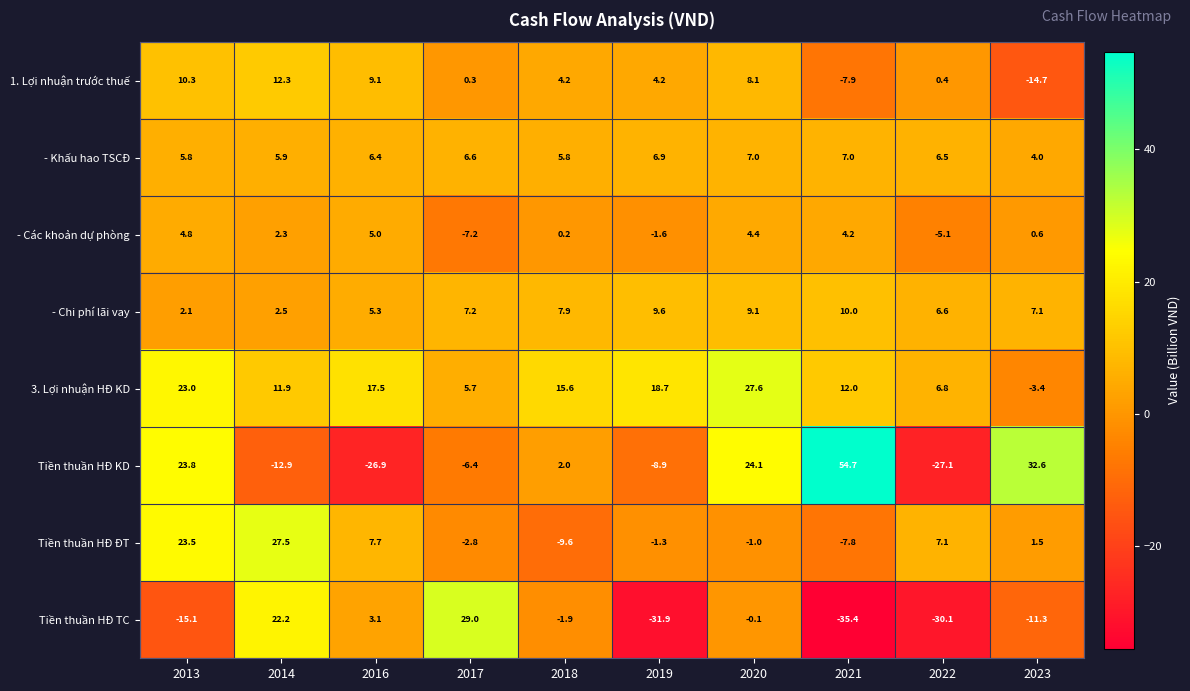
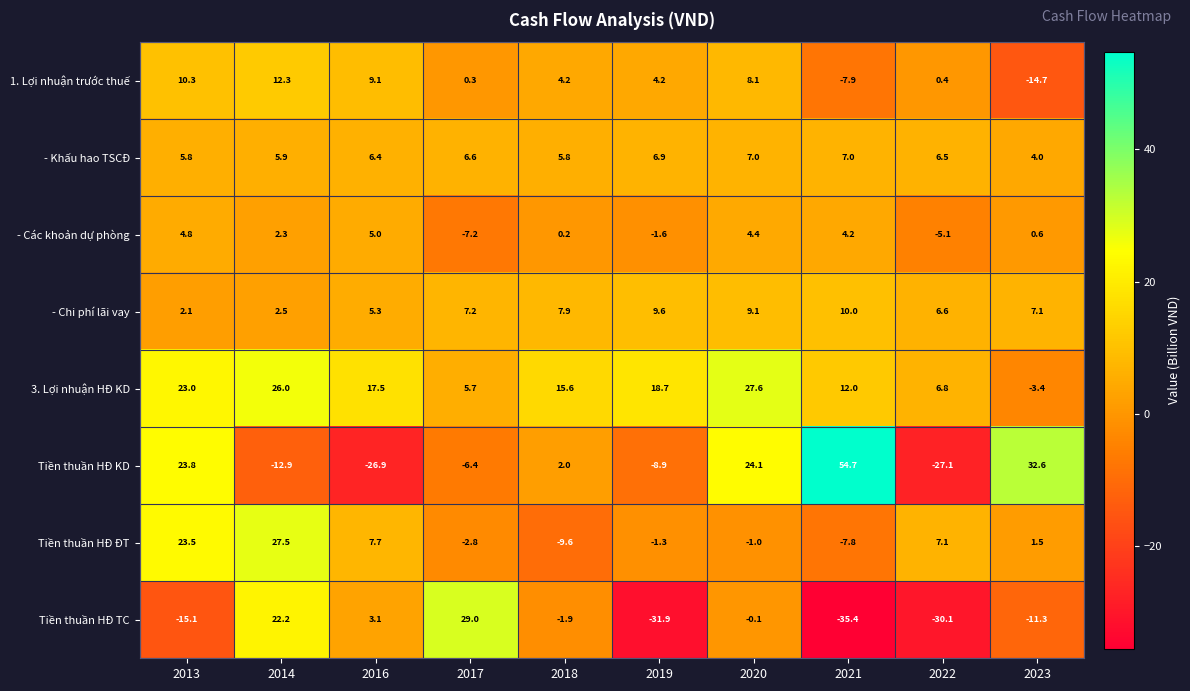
3. Lợi nhuận HĐ KD, 2014: 11.9 -> 26.0
